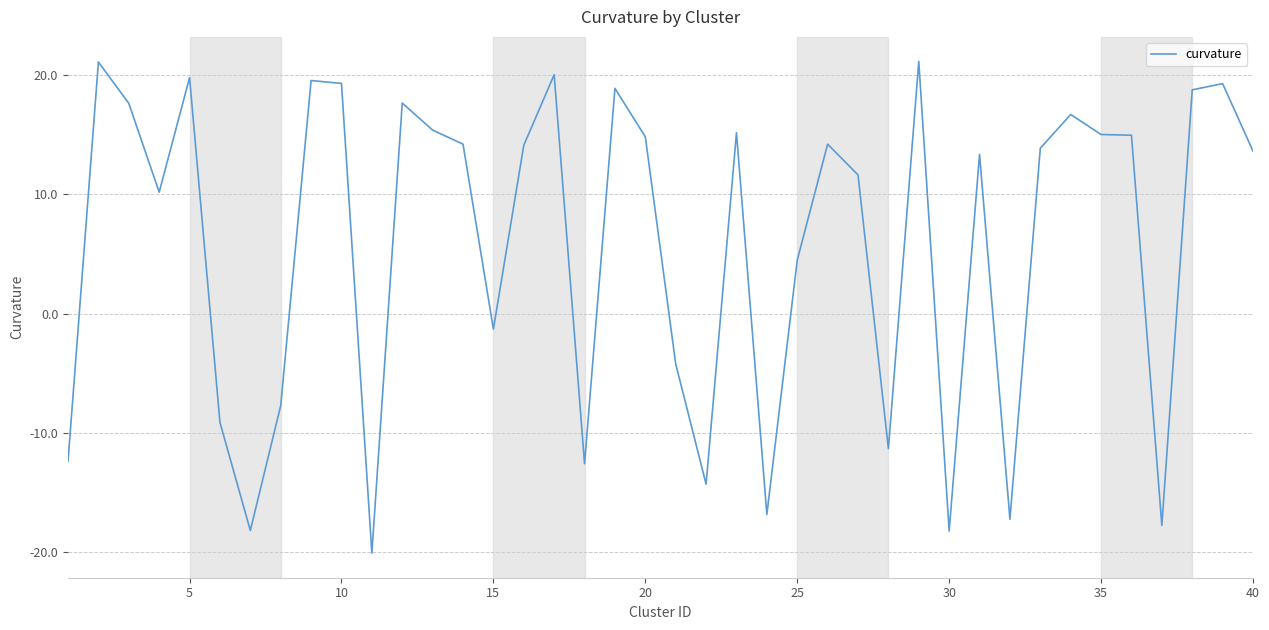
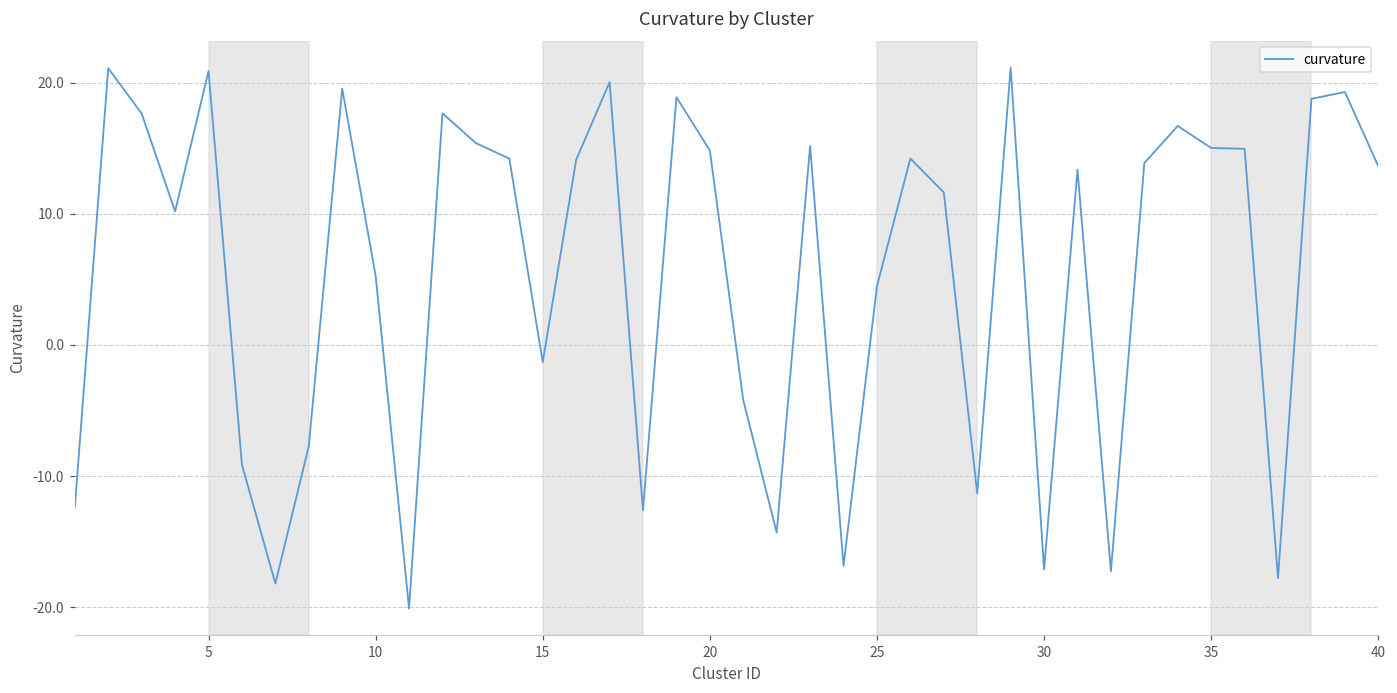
5: 19.8 -> 20.9
10: 19.3 -> 5.3
30: -18.3 -> -17.1
